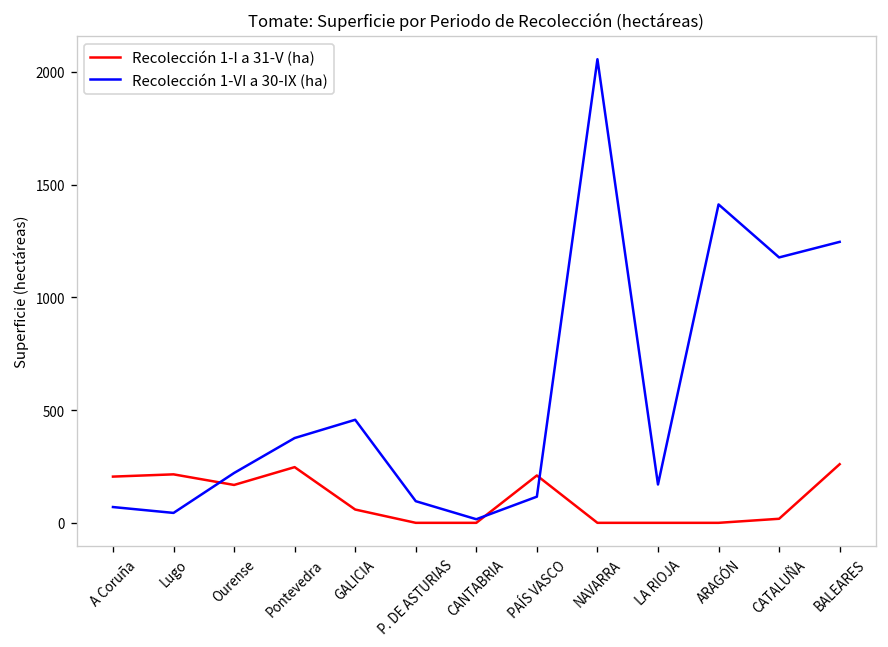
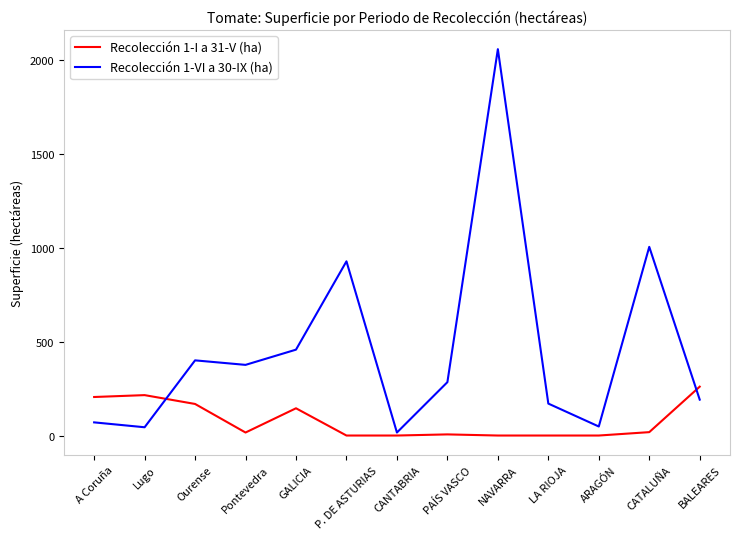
Recolección 1-VI a 30-IX (ha), Ourense: 220 -> 400
Recolección 1-I a 31-V (ha), Pontevedra: 250 -> 20
Recolección 1-I a 31-V (ha), GALICIA: 60 -> 150
Recolección 1-VI a 30-IX (ha), P. DE ASTURIAS: 100 -> 930
Recolección 1-I a 31-V (ha), PAÍS VASCO: 210 -> 10
Recolección 1-VI a 30-IX (ha), PAÍS VASCO: 120 -> 280
Recolección 1-VI a 30-IX (ha), ARAGÓN: 1410 -> 50
Recolección 1-VI a 30-IX (ha), CATALUÑA: 1180 -> 1000
Recolección 1-VI a 30-IX (ha), BALEARES: 1250 -> 190
